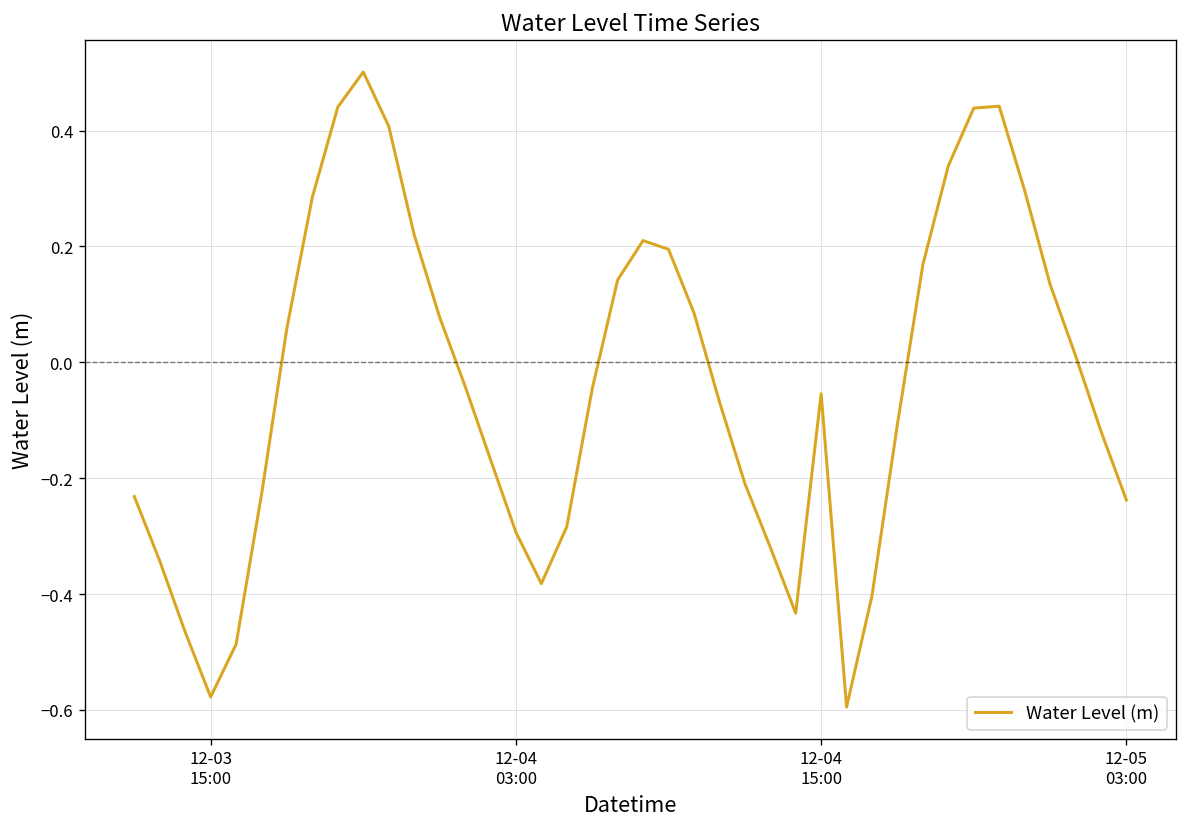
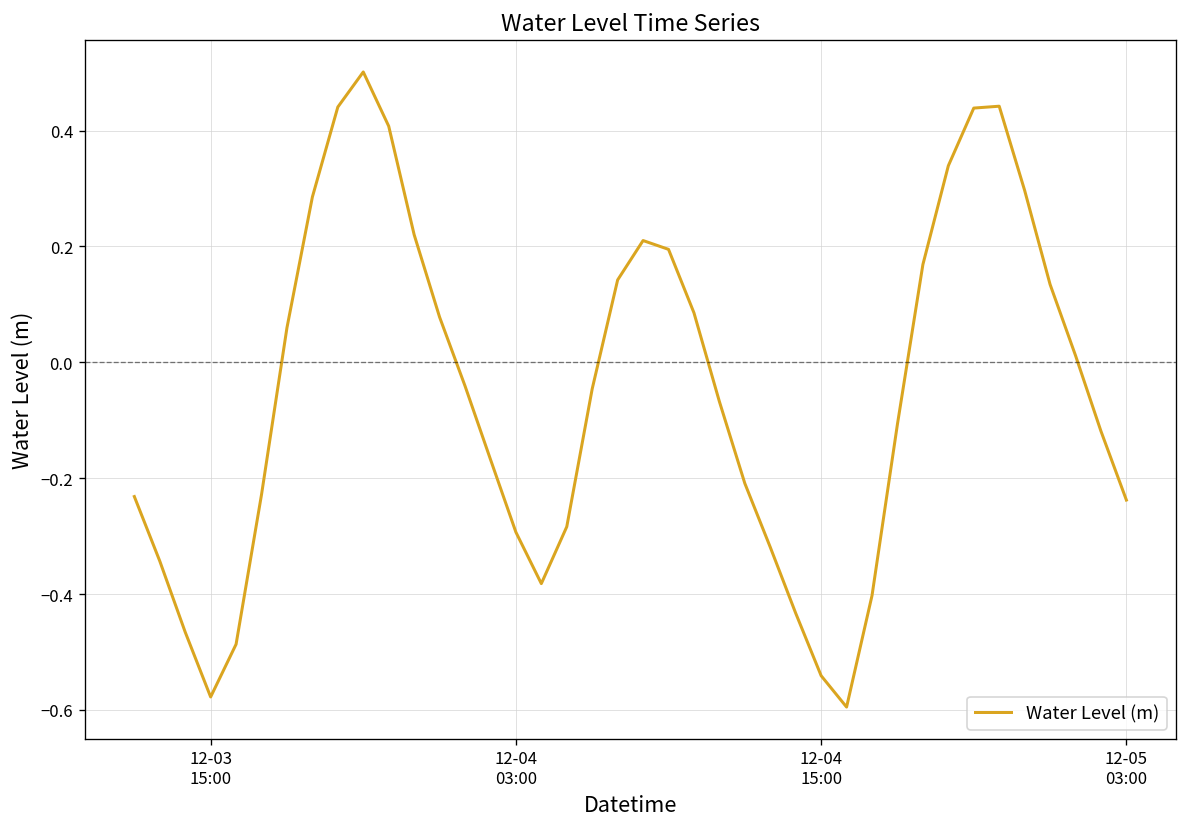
12-04 15:00: -0.05 -> -0.54
